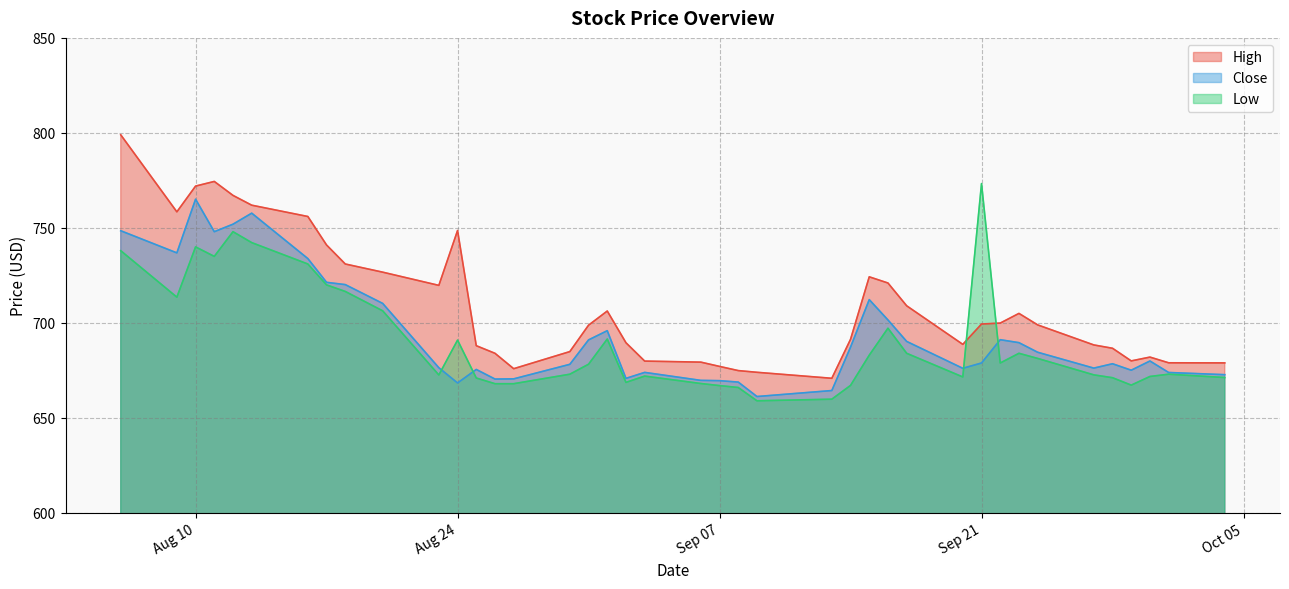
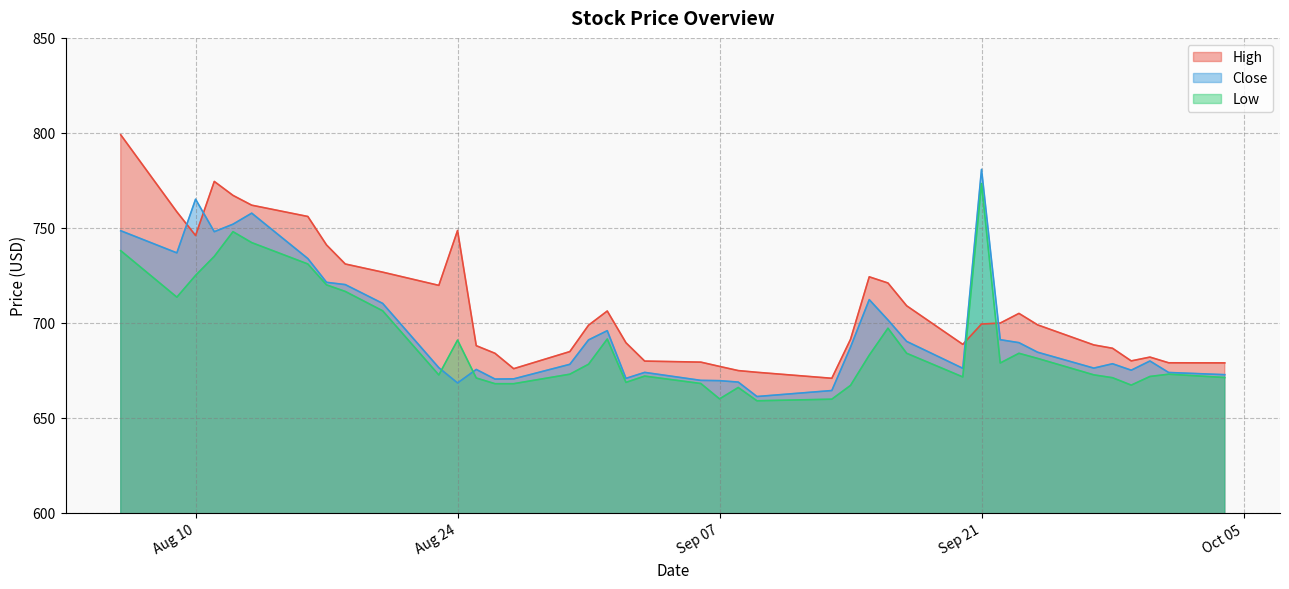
High, Aug 10: 772 -> 746
Low, Aug 10: 740 -> 725
Low, Sep 07: 667 -> 660
Close, Sep 21: 679 -> 781
